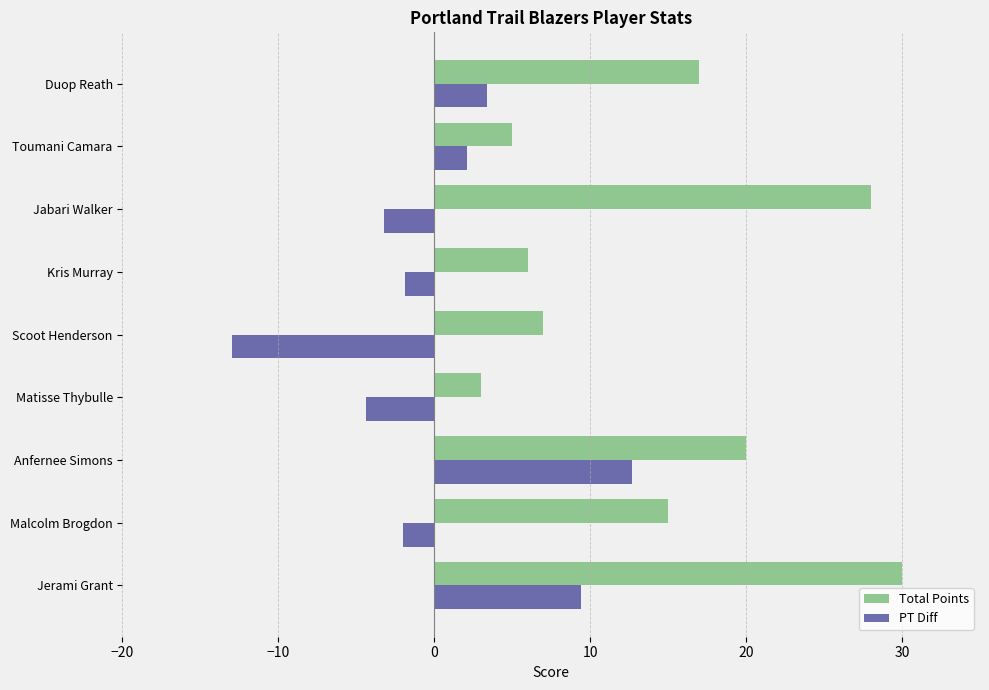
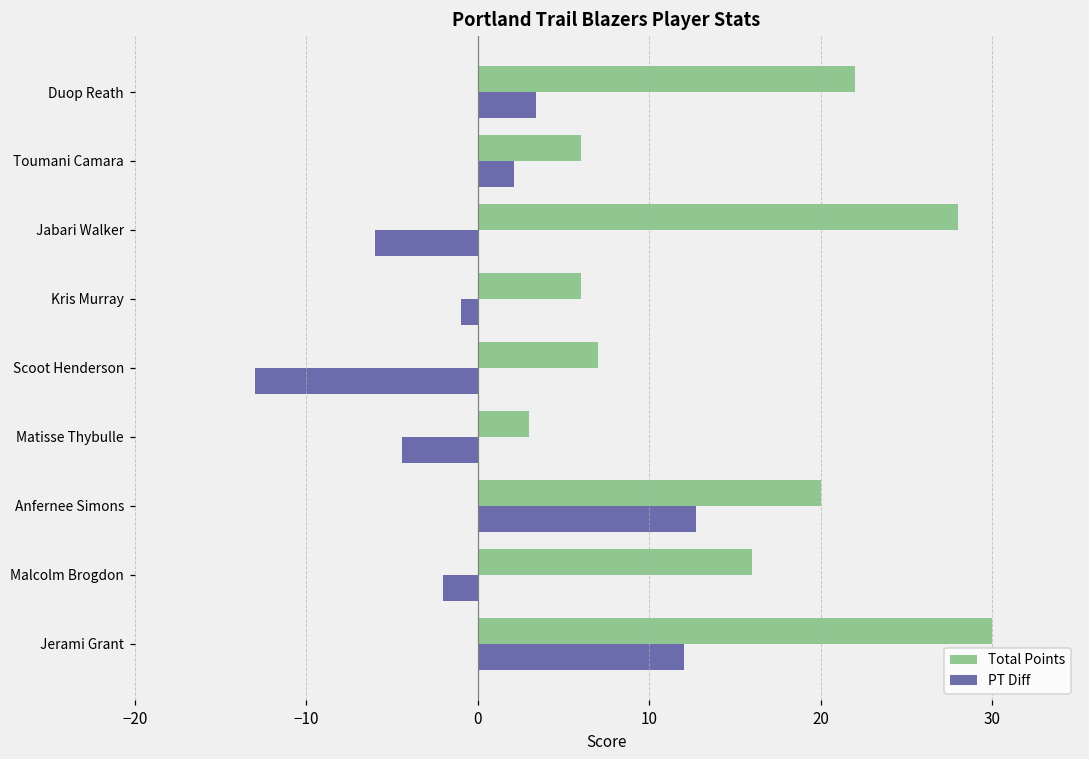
Total Points, Duop Reath: 17 -> 22
Total Points, Toumani Camara: 5 -> 6
PT Diff, Jabari Walker: -3.2 -> -6.0
PT Diff, Kris Murray: -1.9 -> -1.0
Total Points, Malcolm Brogdon: 15 -> 16
PT Diff, Jerami Grant: 9.4 -> 12.0
